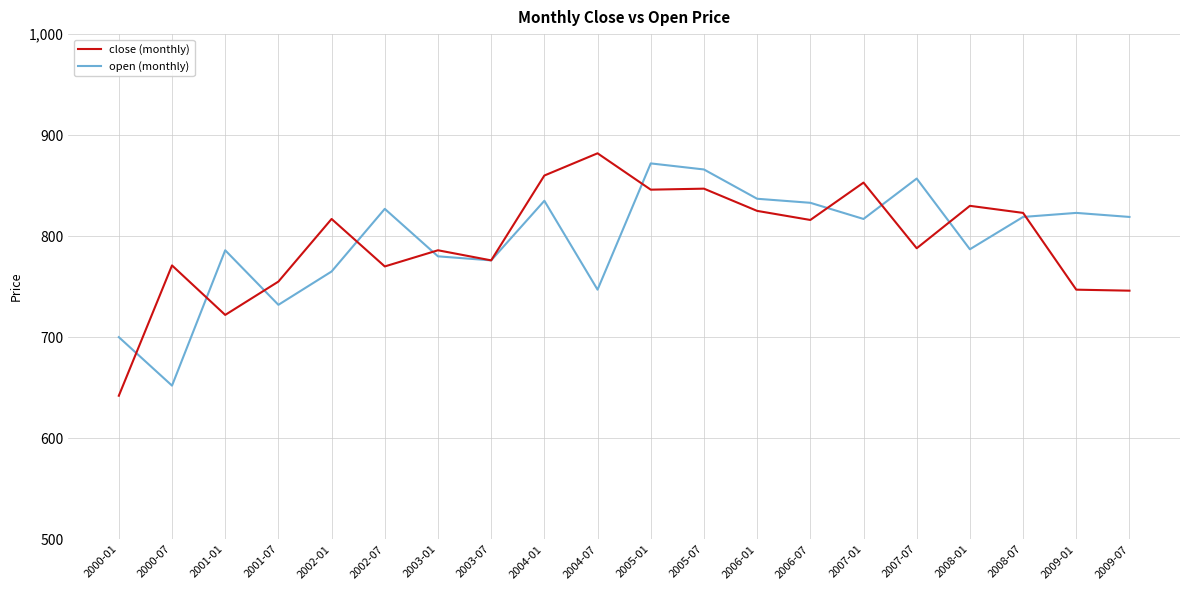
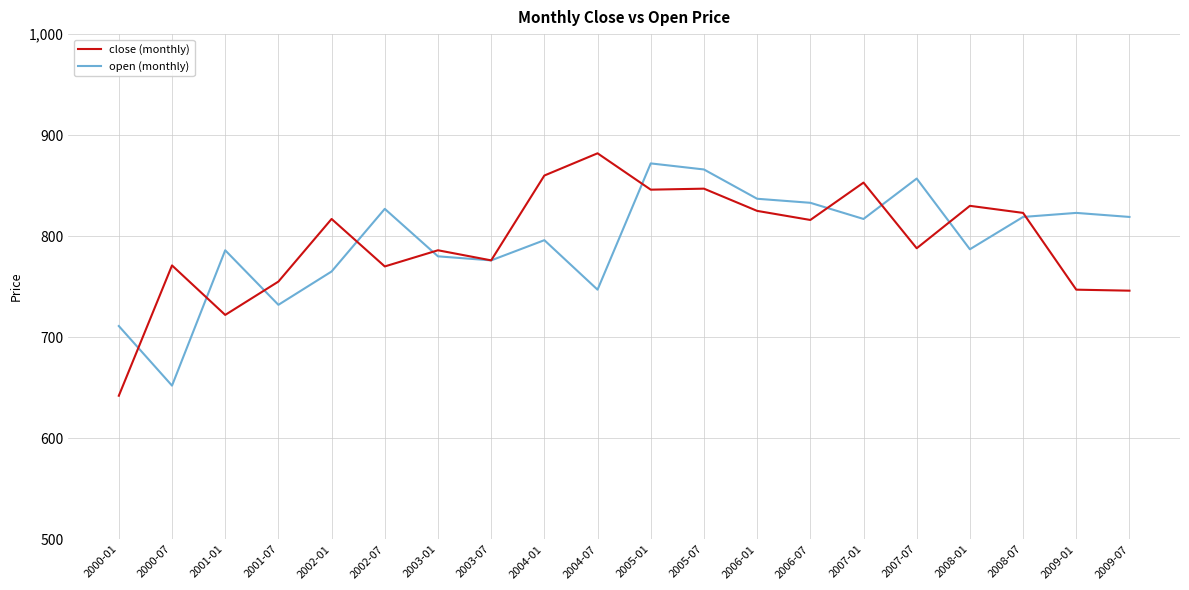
open (monthly), 2000-01: 700 -> 711
open (monthly), 2004-01: 835 -> 796
